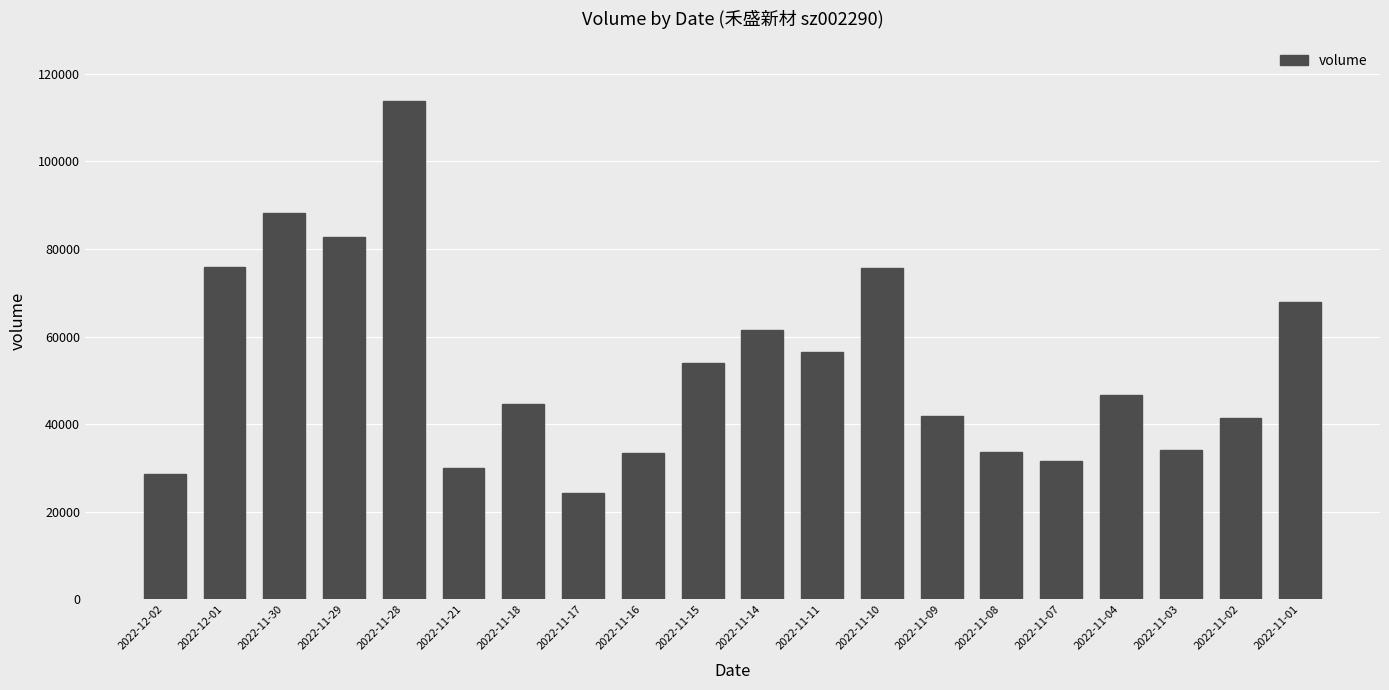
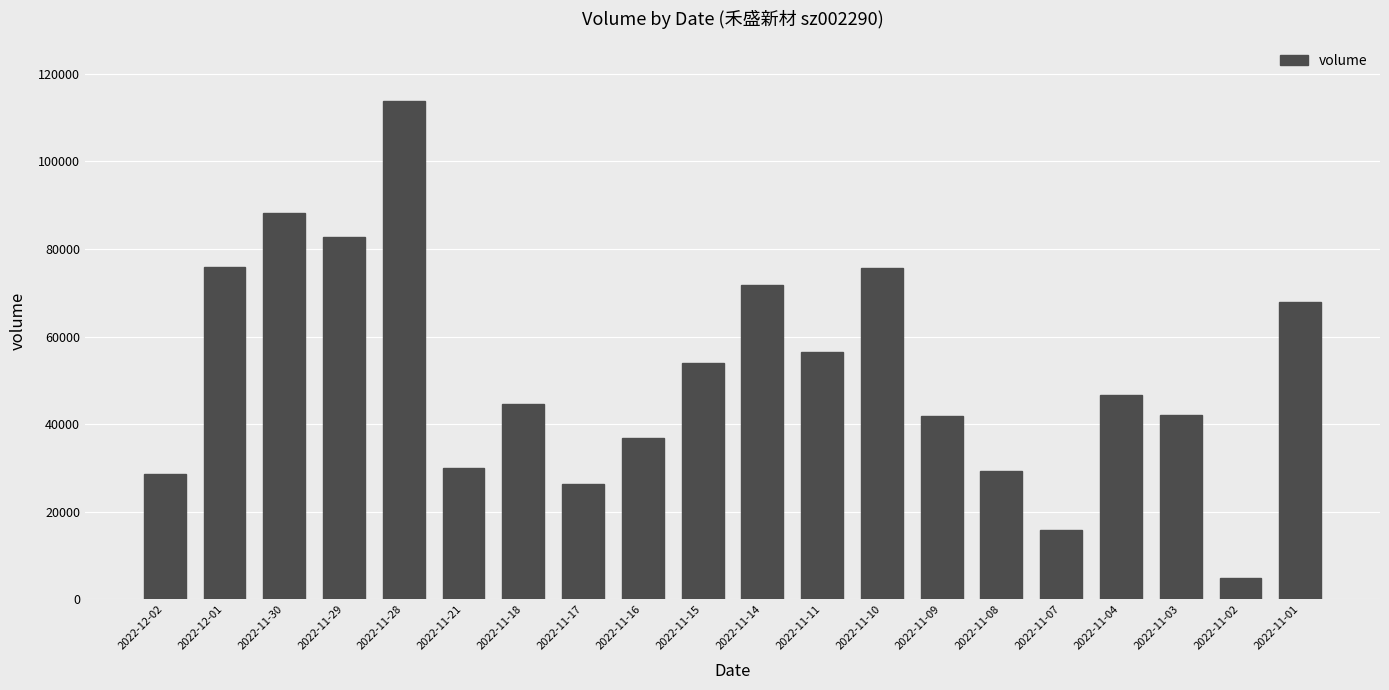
2022-11-17: 24000 -> 26000
2022-11-16: 33000 -> 37000
2022-11-14: 62000 -> 72000
2022-11-08: 34000 -> 29000
2022-11-07: 32000 -> 16000
2022-11-03: 34000 -> 42000
2022-11-02: 41000 -> 5000
